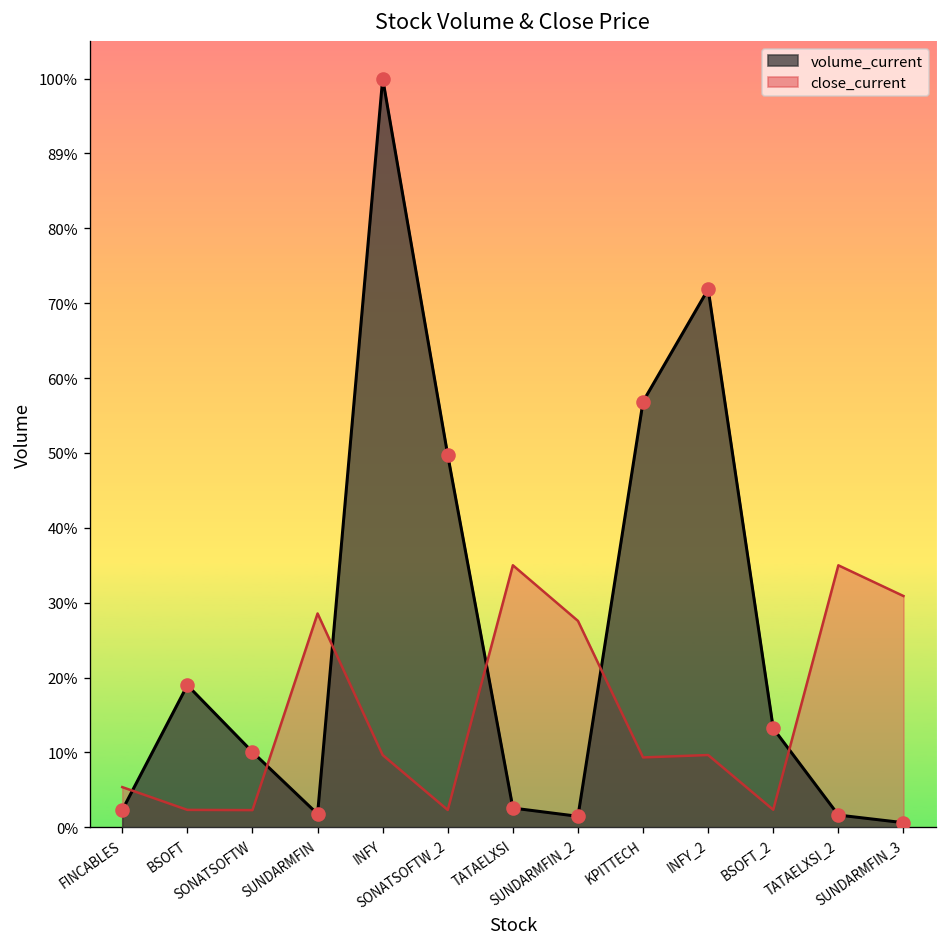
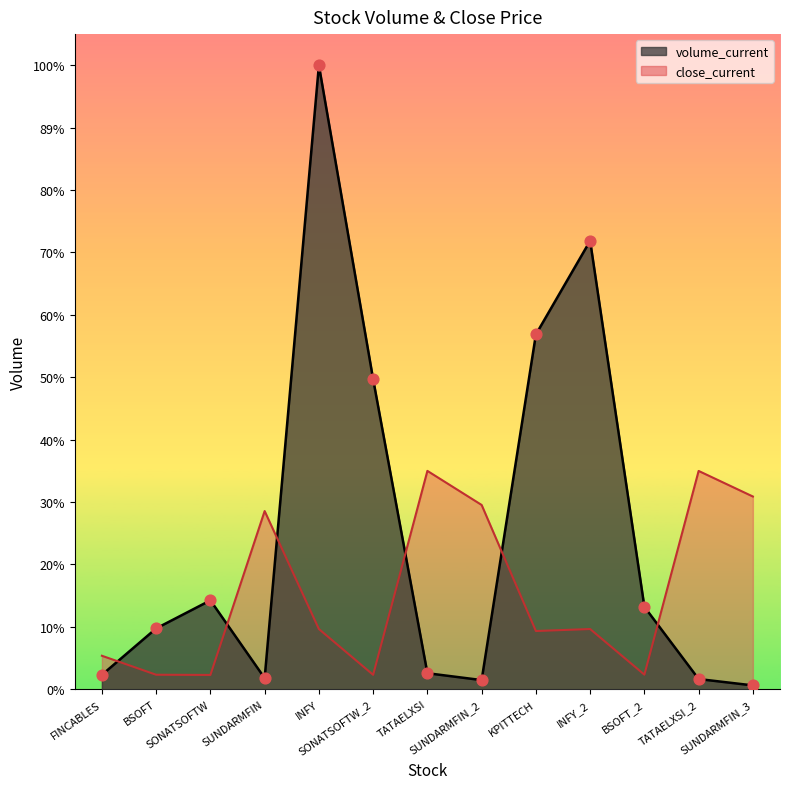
volume_current, BSOFT: 19% -> 10%
volume_current, SONATSOFTW: 10% -> 14%
close_current, SUNDARMFIN_2: 28% -> 30%
